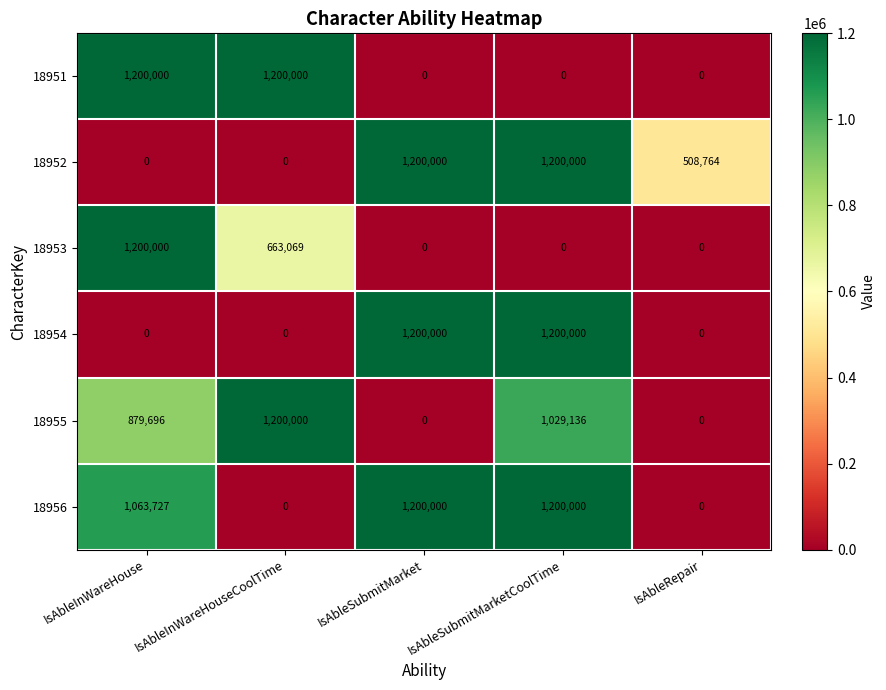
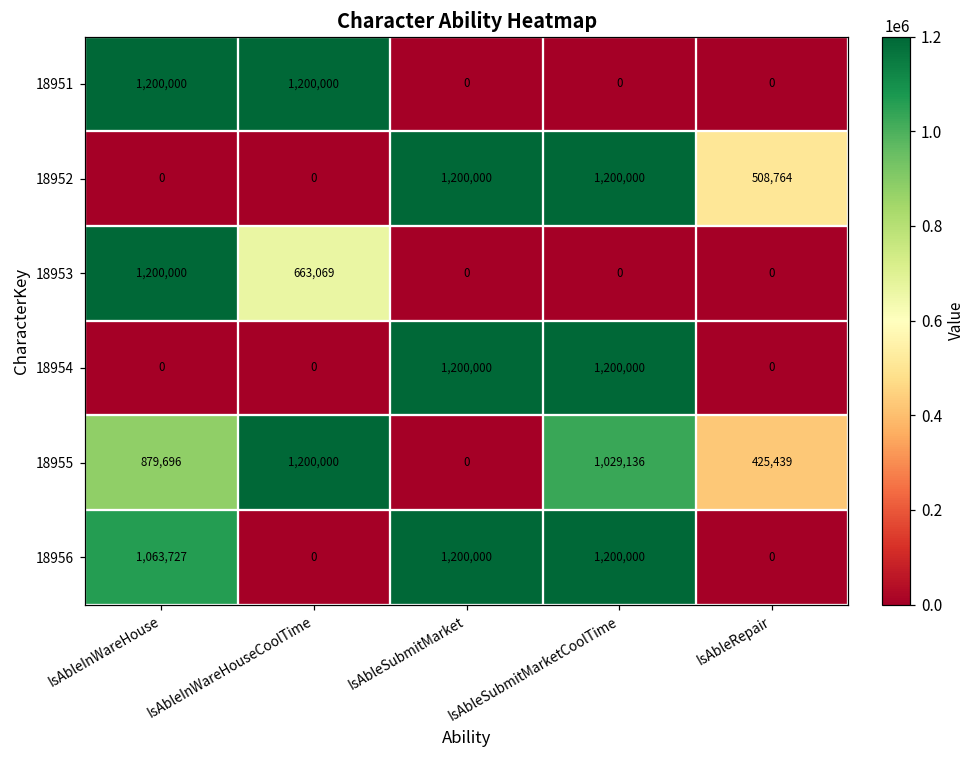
18955, IsAbleRepair: 0 -> 425,439
